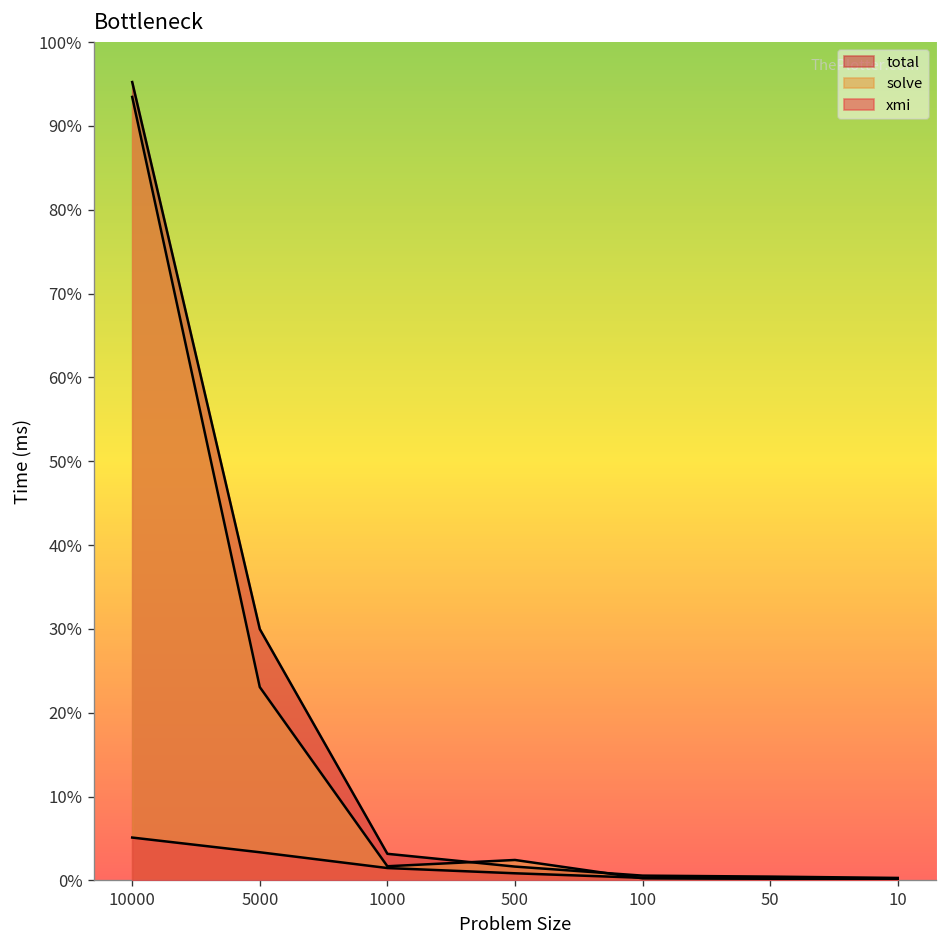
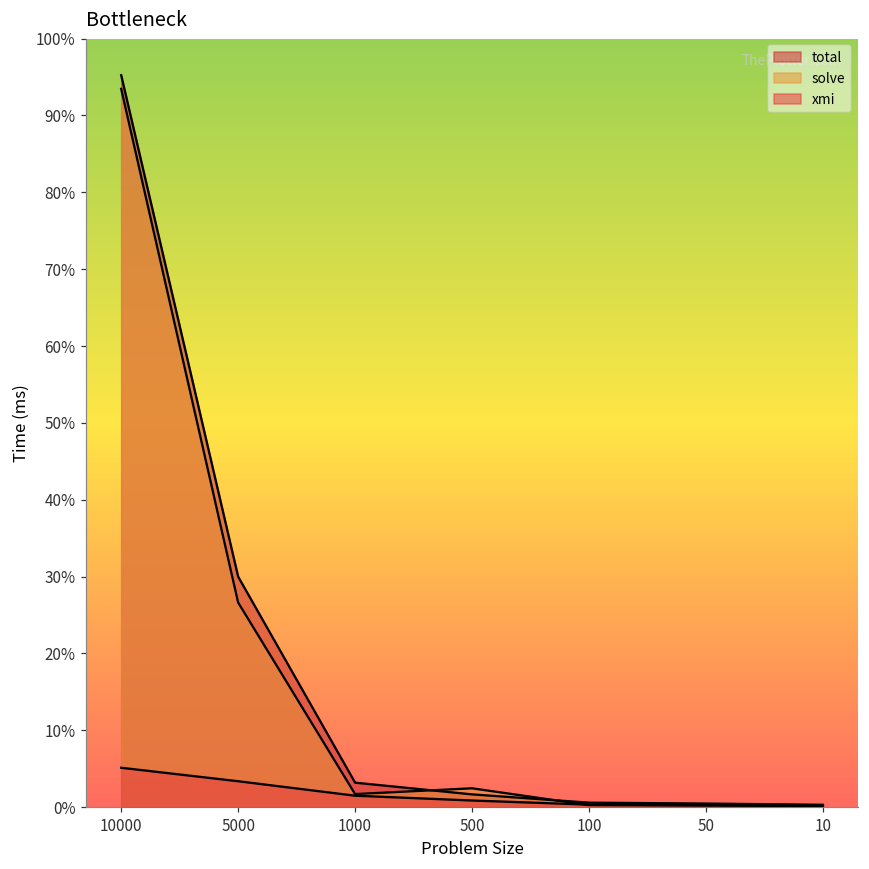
solve, 5000: 23% -> 27%
